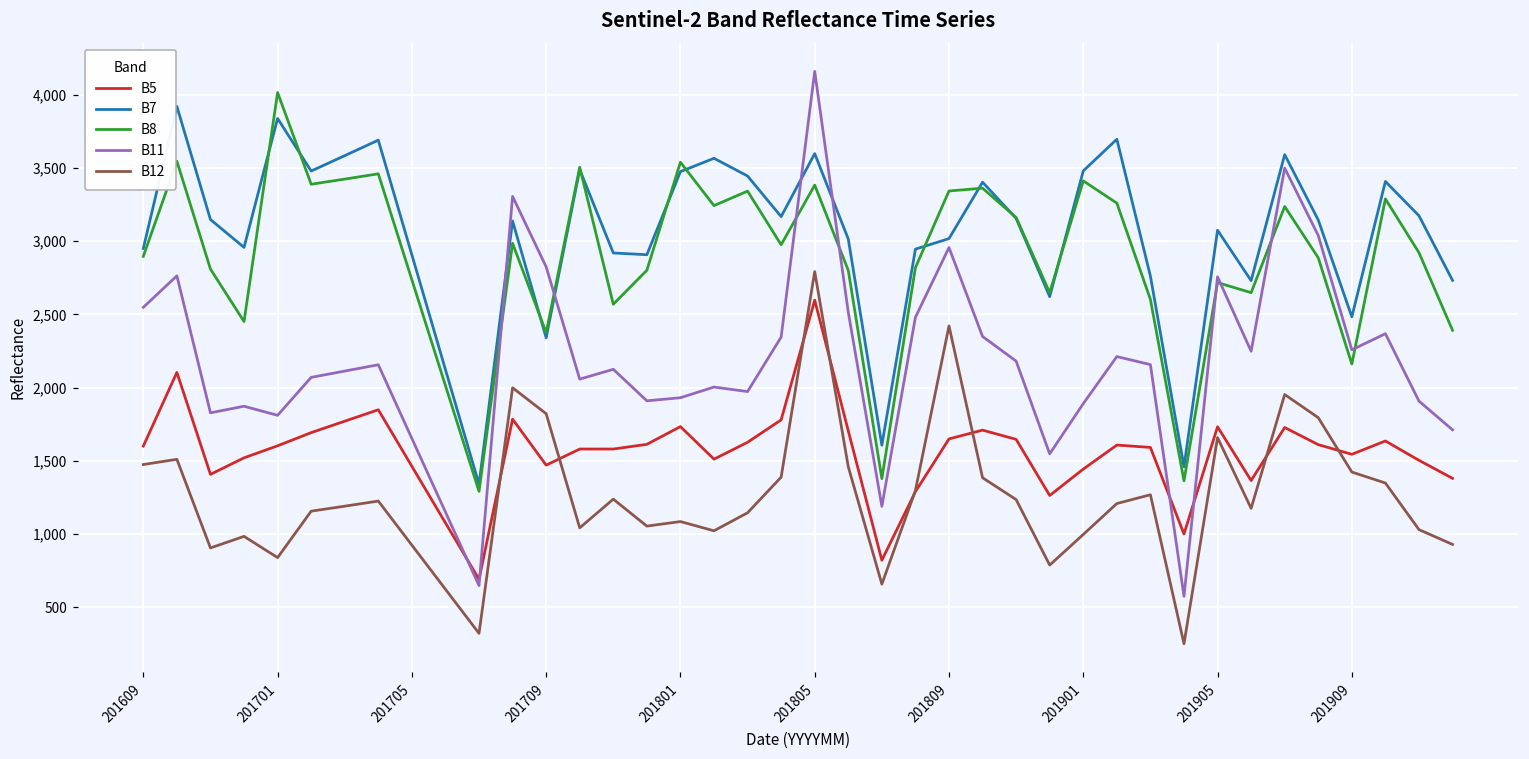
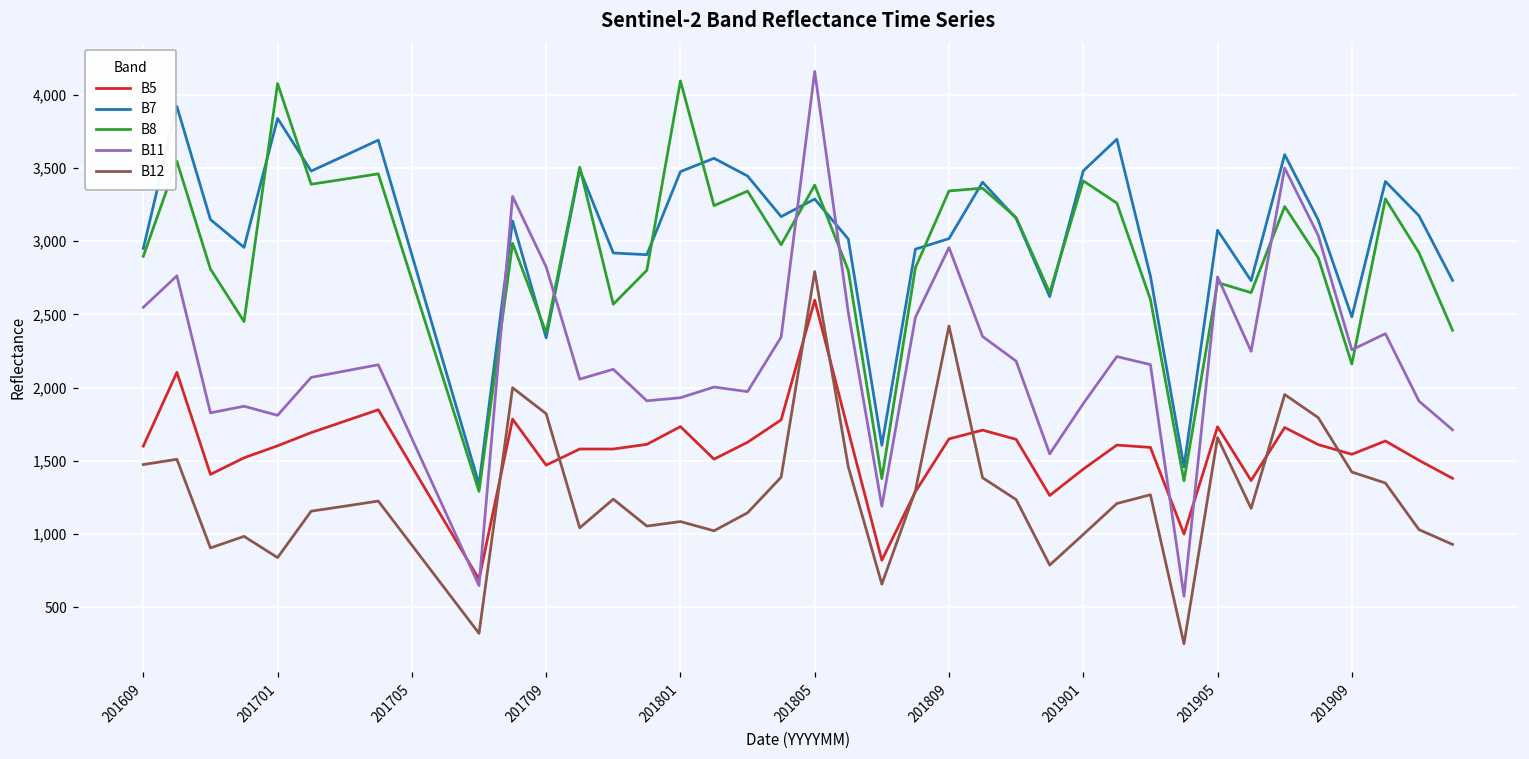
B8, 201701: 4,010 -> 4,080
B8, 201801: 3,540 -> 4,090
B7, 201805: 3,600 -> 3,290
